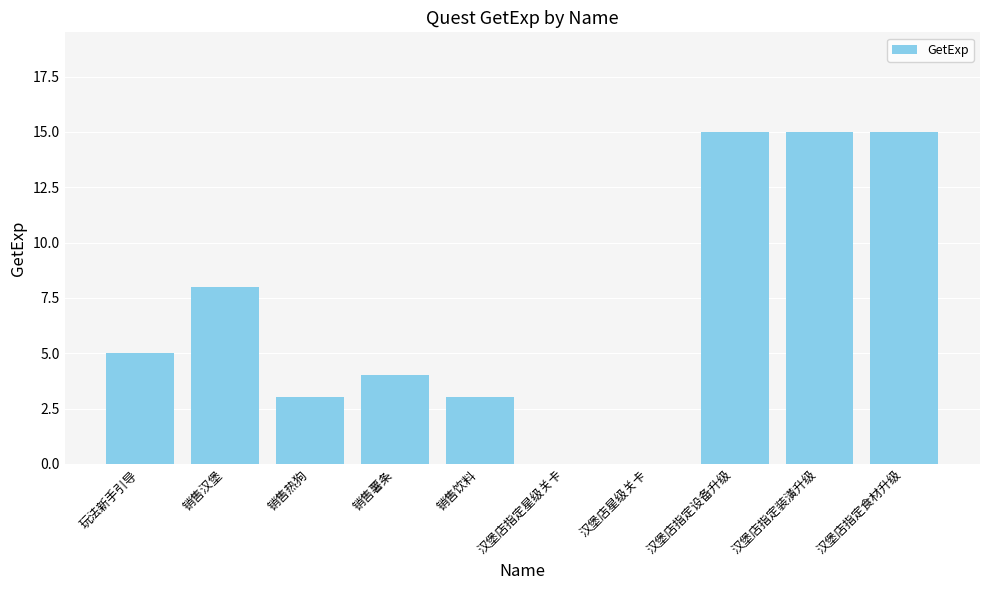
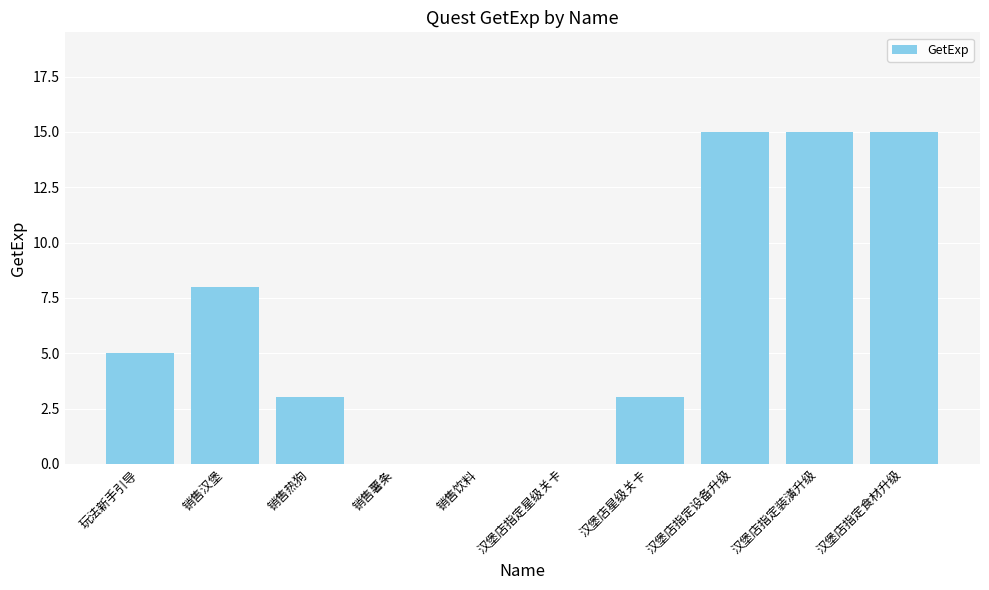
销售薯条: 4 -> 0
销售饮料: 3 -> 0
汉堡店星级关卡: 0 -> 3
